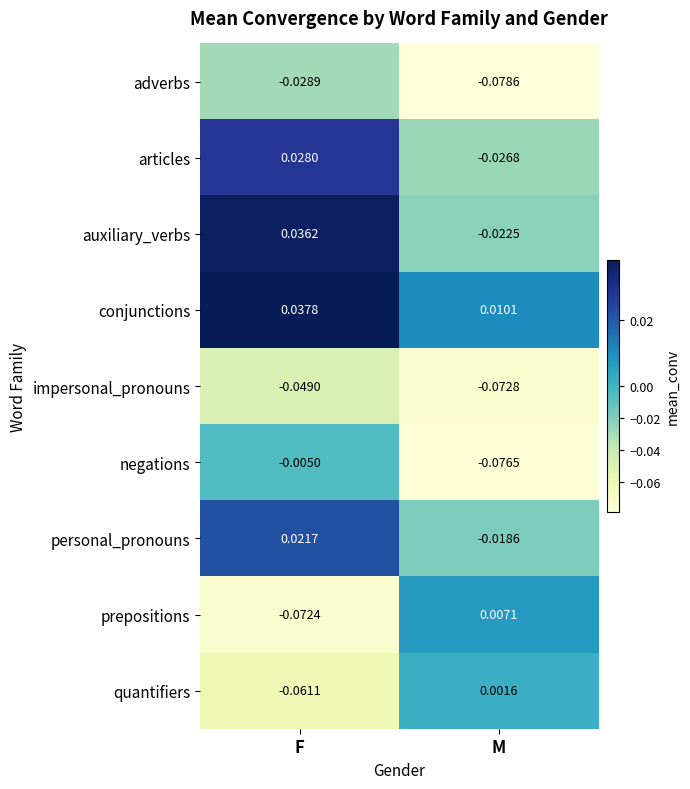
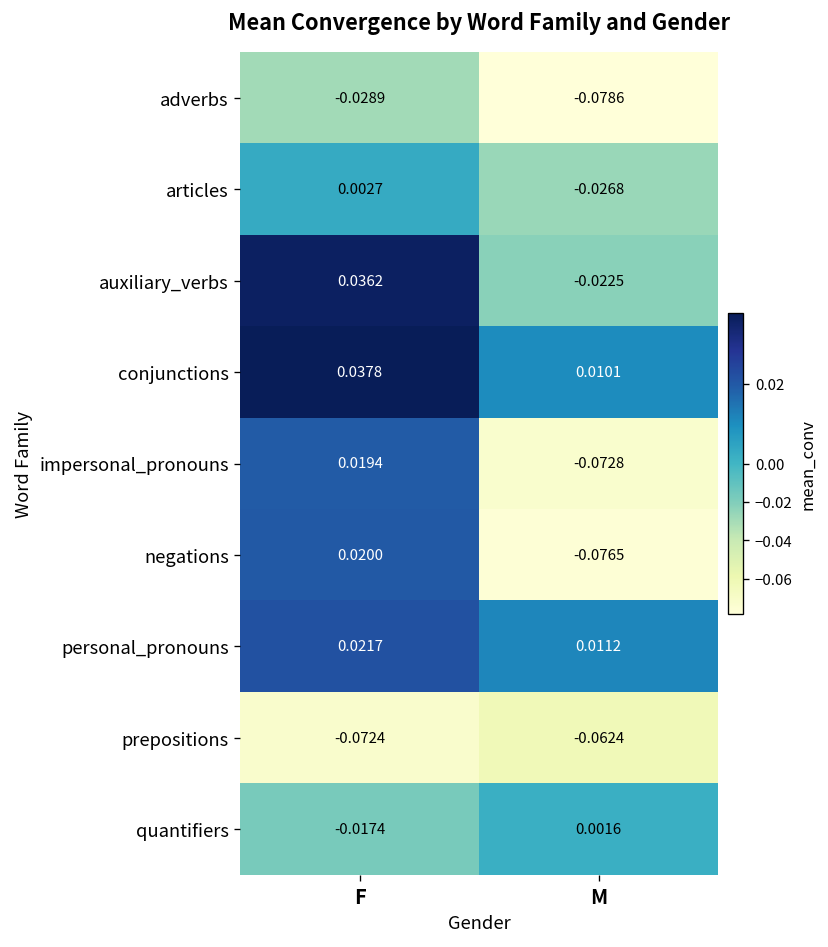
articles, F: 0.0280 -> 0.0027
impersonal_pronouns, F: -0.0490 -> 0.0194
negations, F: -0.0050 -> 0.0200
personal_pronouns, M: -0.0186 -> 0.0112
prepositions, M: 0.0071 -> -0.0624
quantifiers, F: -0.0611 -> -0.0174
